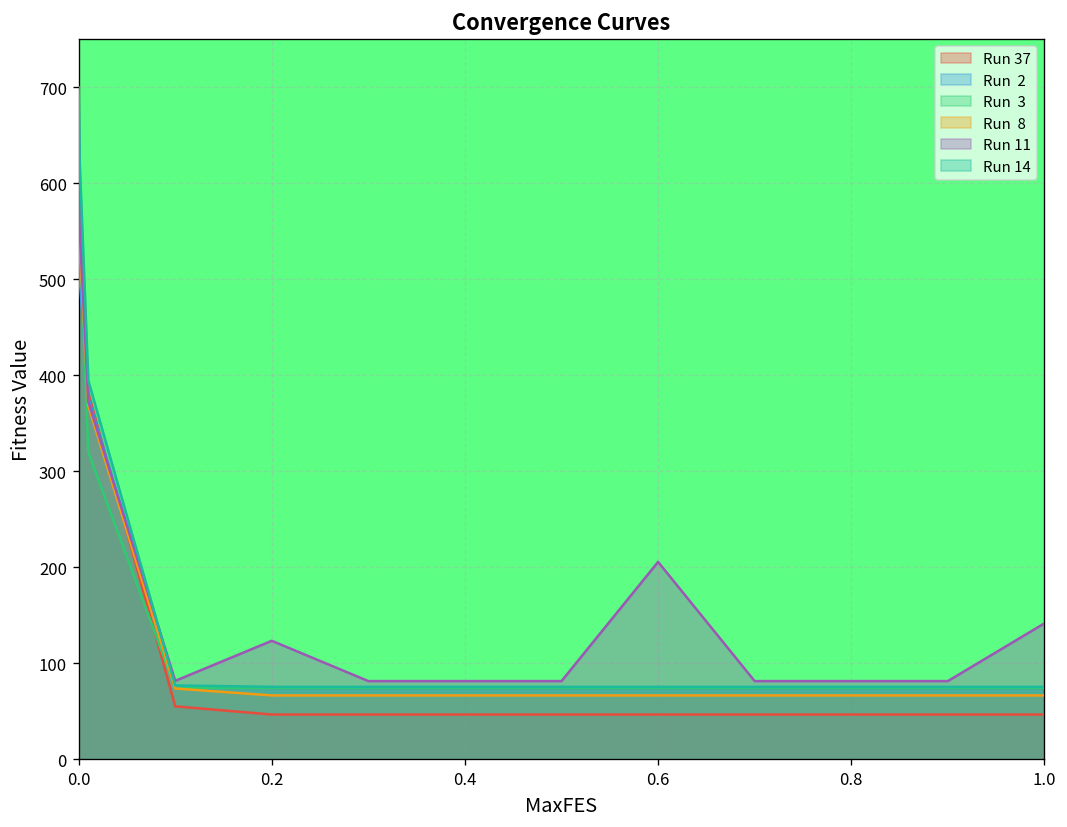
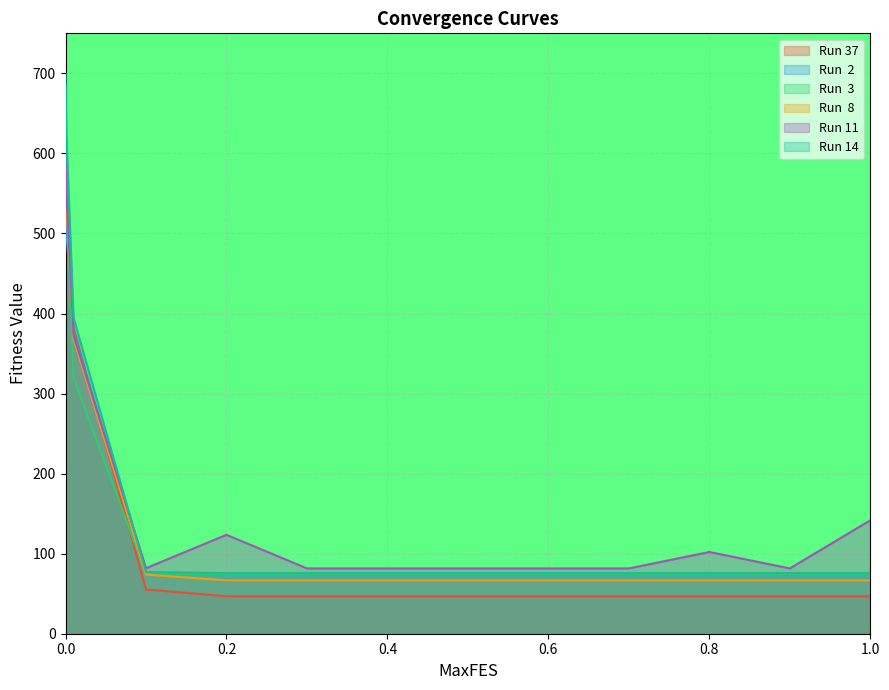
Run 11, 0.6: 210 -> 80
Run 11, 0.8: 80 -> 100
